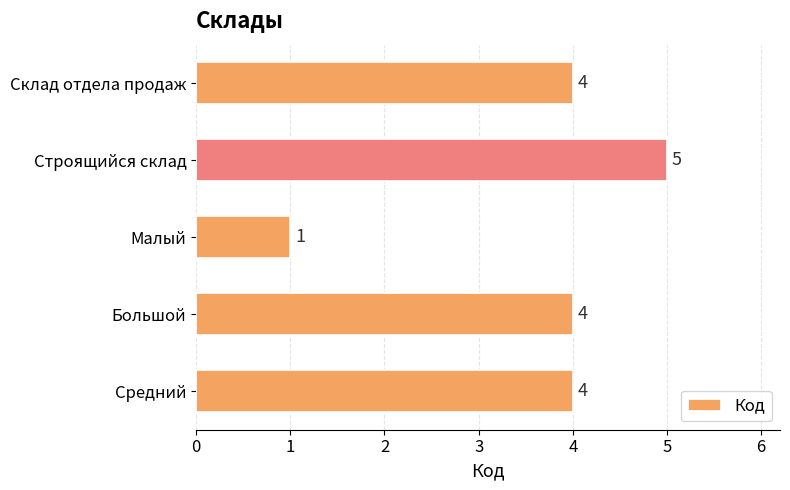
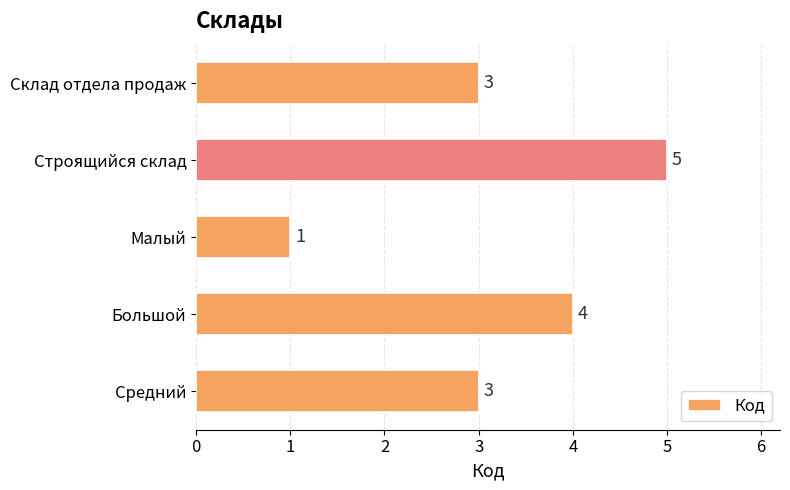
Склад отдела продаж: 4 -> 3
Средний: 4 -> 3
